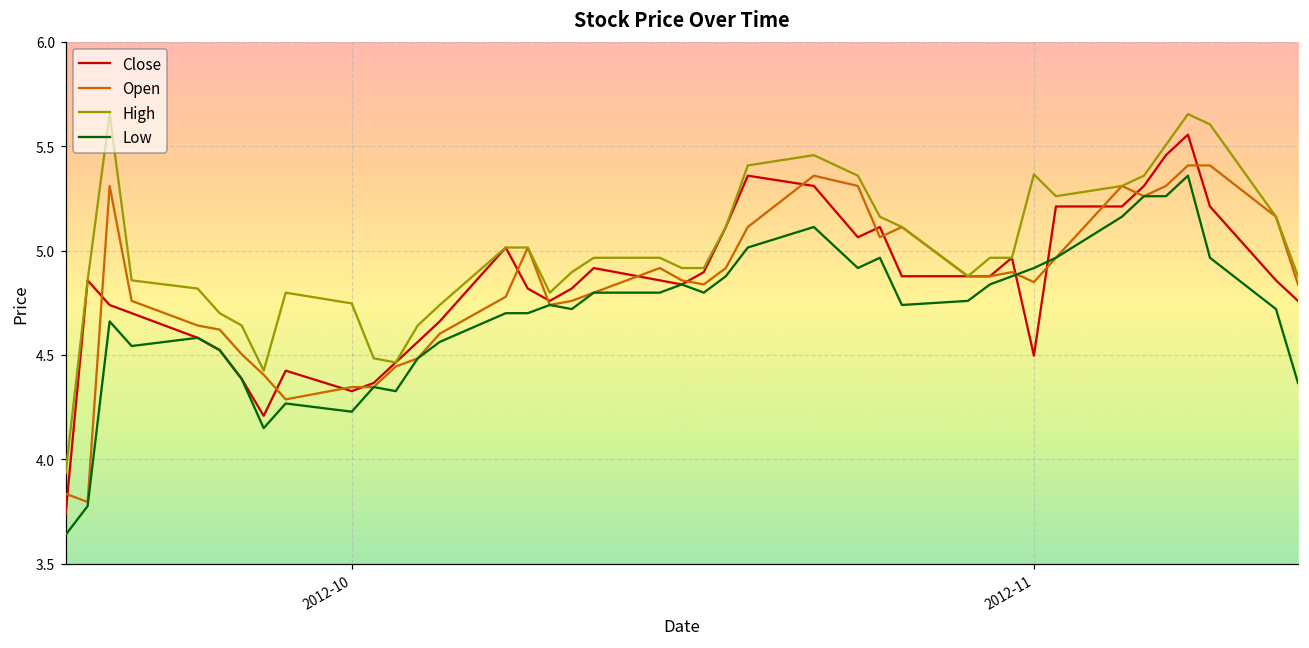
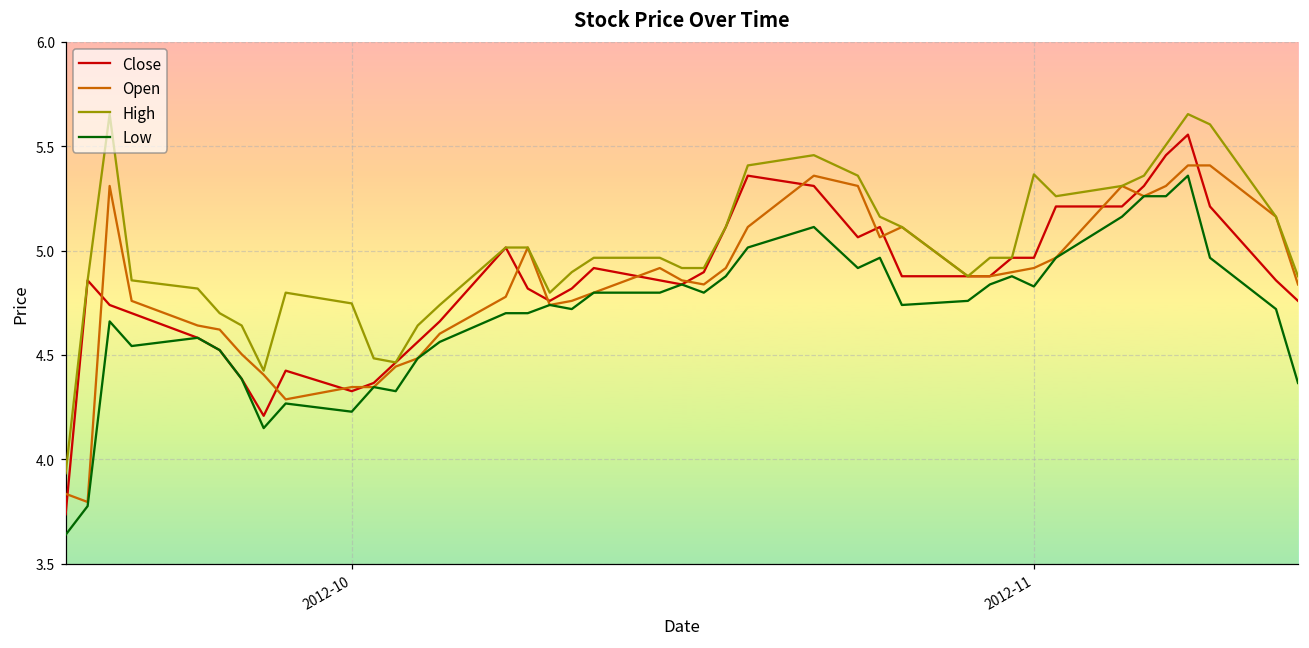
Close, 2012-11: 4.50 -> 4.97
Open, 2012-11: 4.85 -> 4.92
Low, 2012-11: 4.92 -> 4.83
